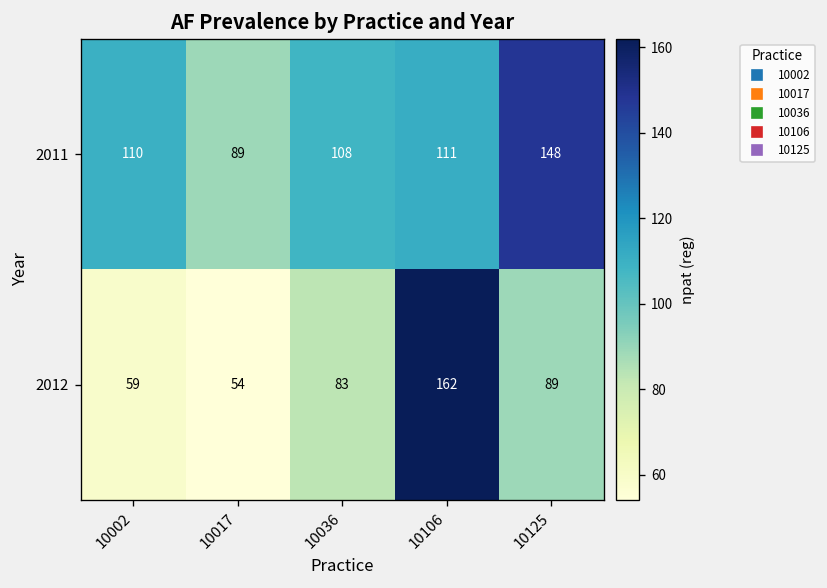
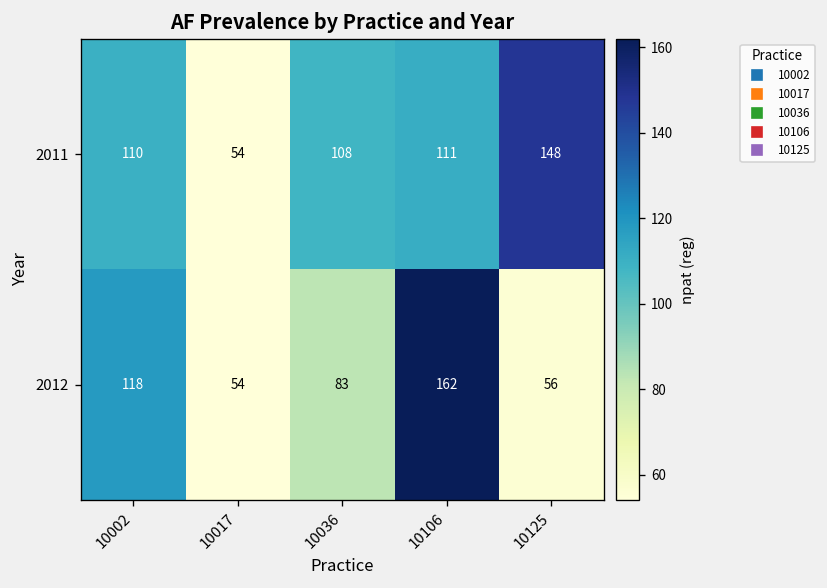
2011, 10017: 89 -> 54
2012, 10002: 59 -> 118
2012, 10125: 89 -> 56
